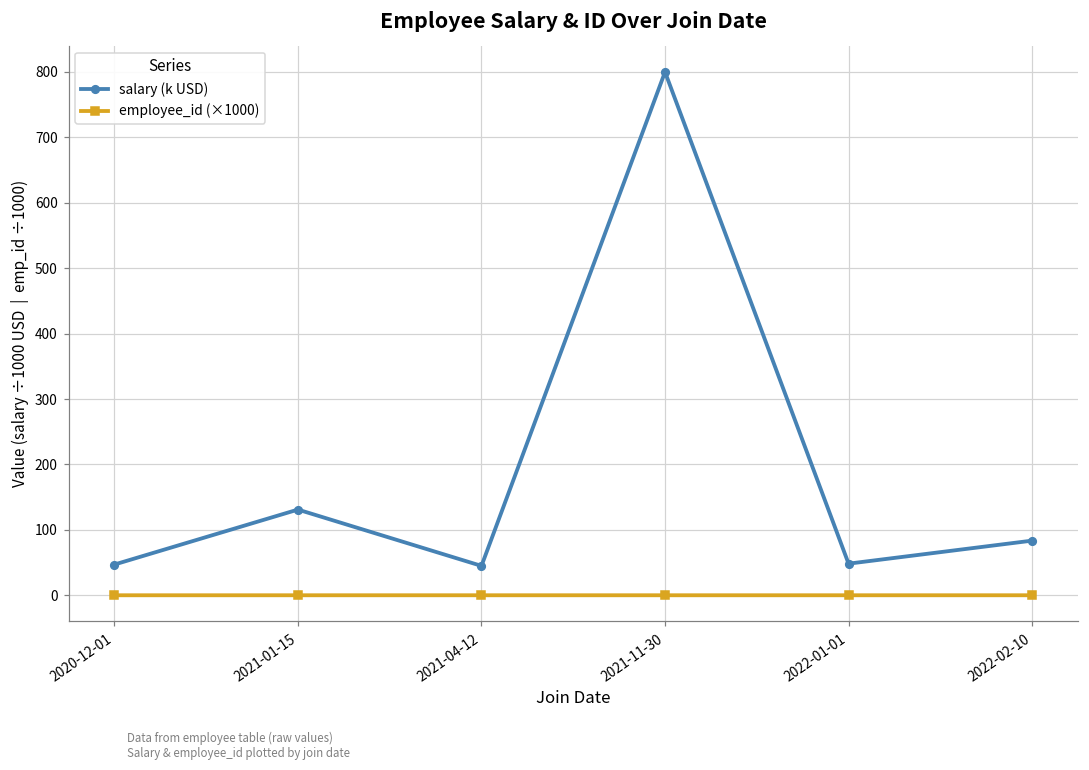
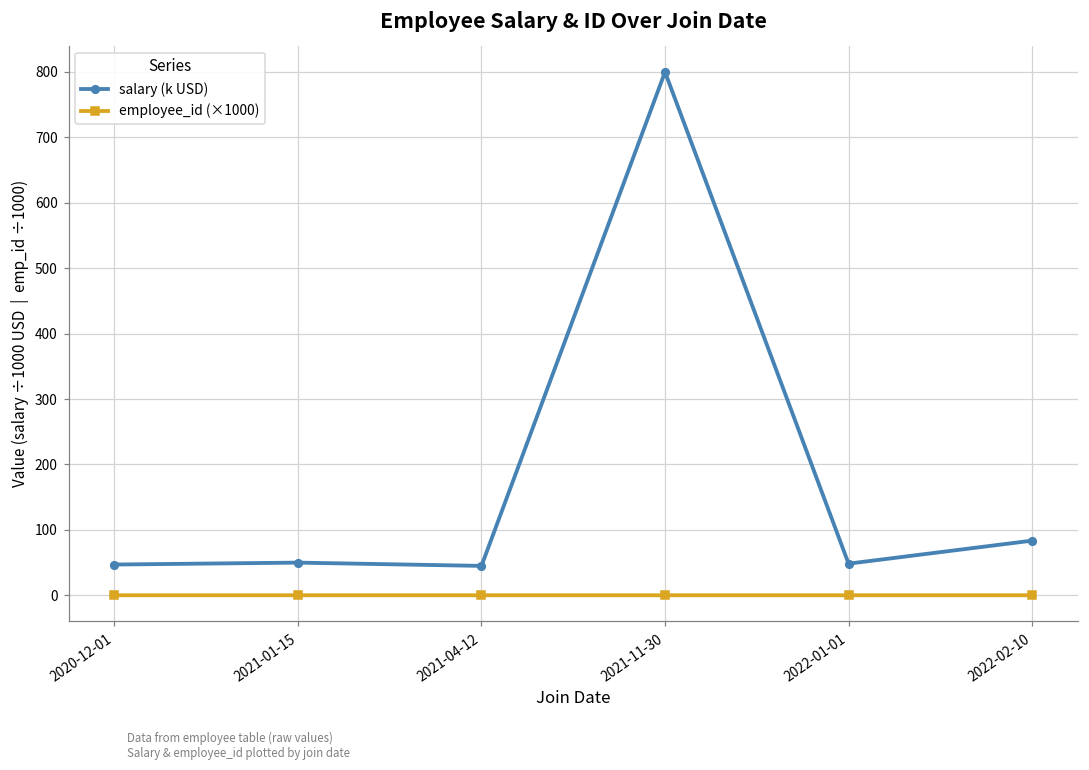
salary (k USD), 2021-01-15: 130 -> 50
